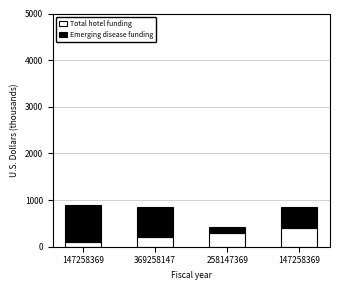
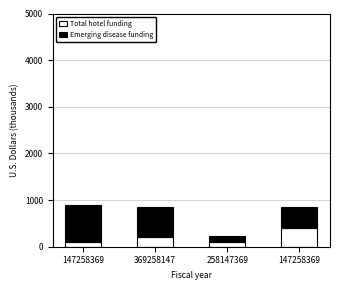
Total hotel funding, 258147369: 300 -> 100
